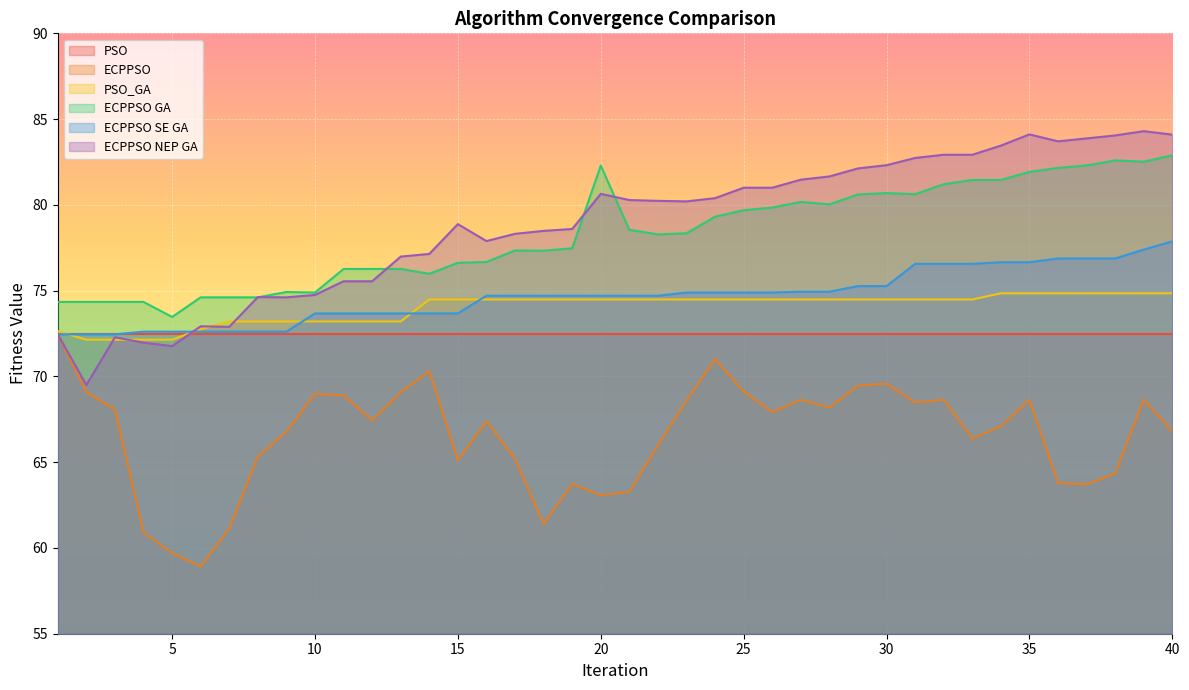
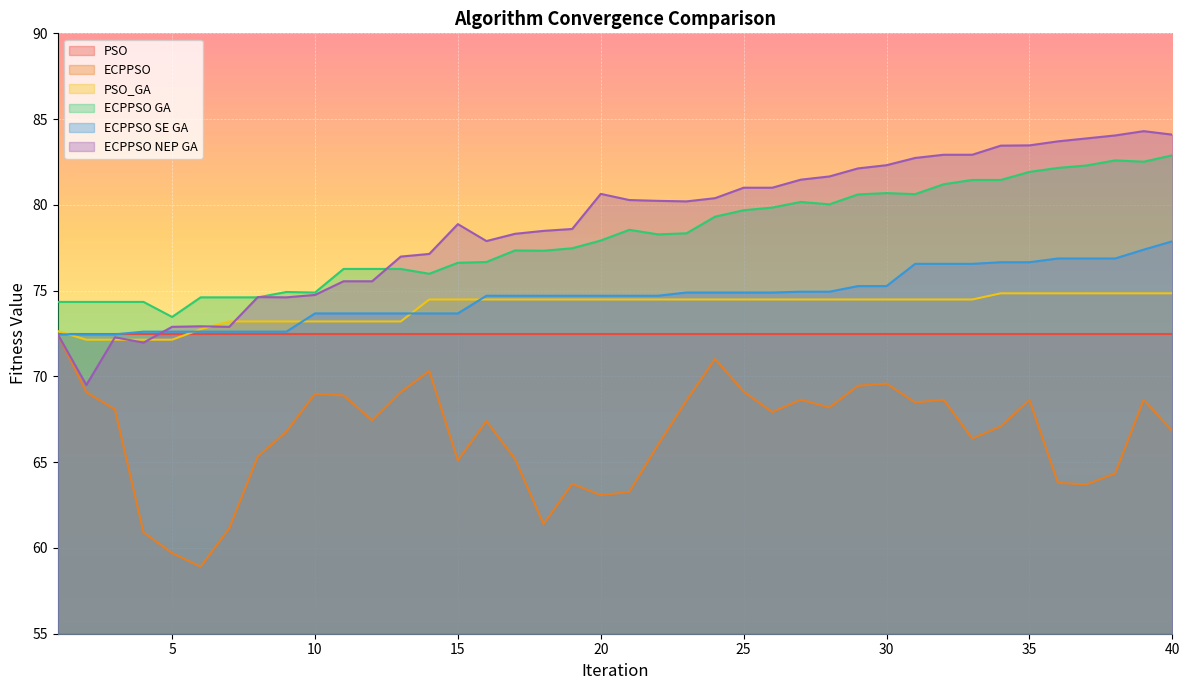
ECPPSO NEP GA, 5: 71.8 -> 72.9
ECPPSO GA, 20: 82.3 -> 77.9
ECPPSO NEP GA, 35: 84.1 -> 83.5
